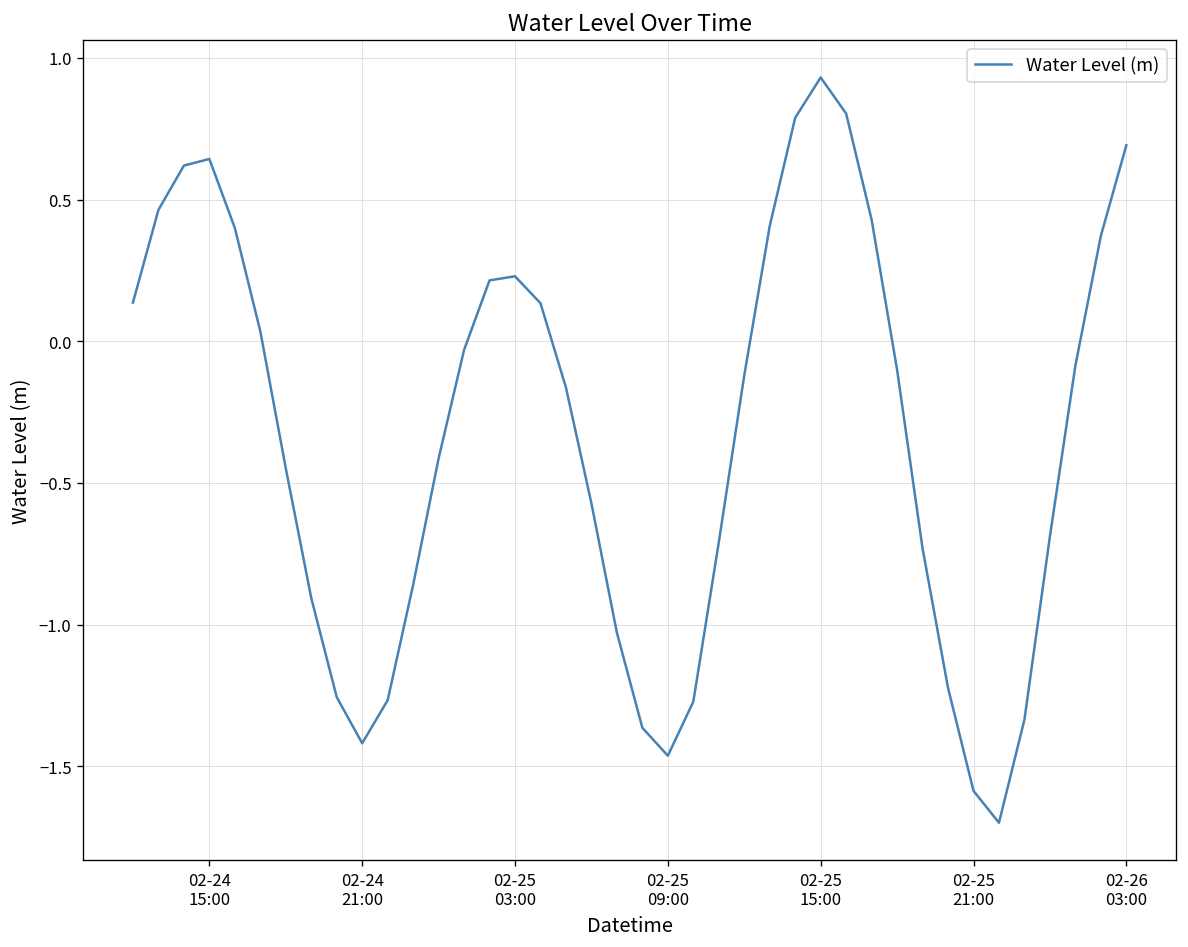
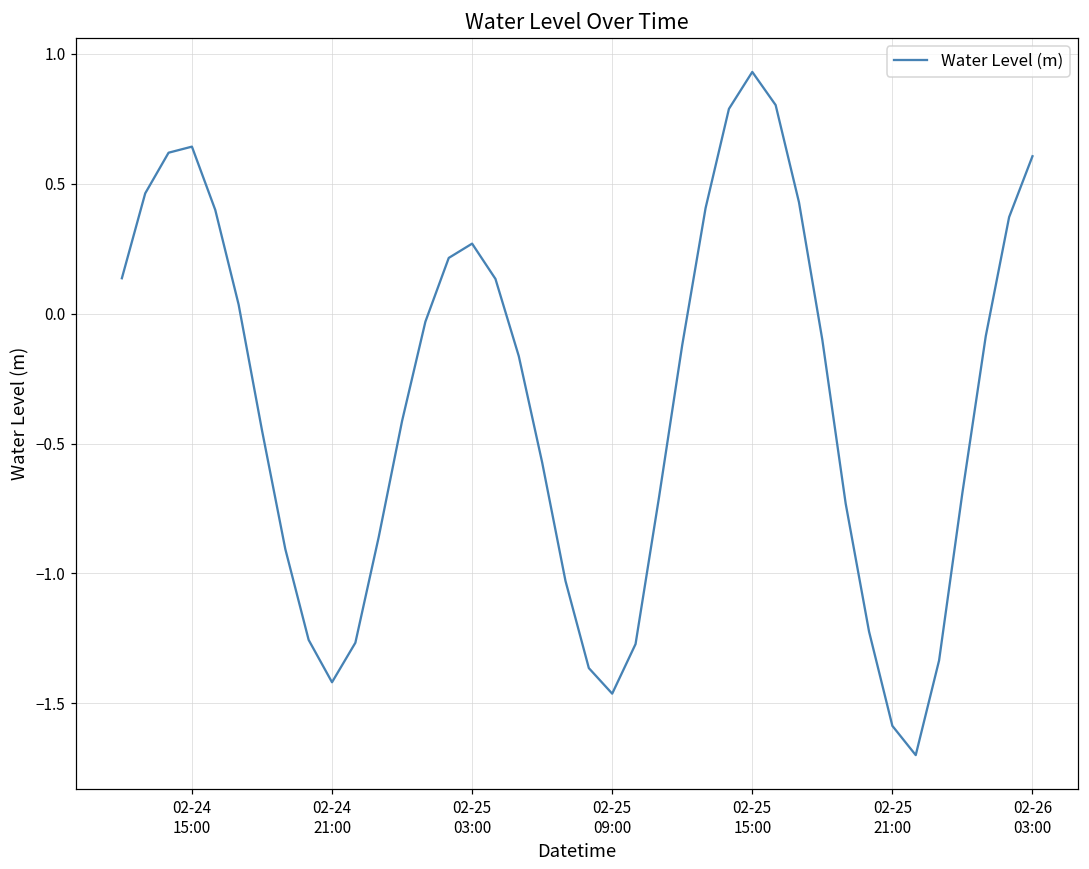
02-25 03:00: 0.23 -> 0.27
02-26 03:00: 0.69 -> 0.61
